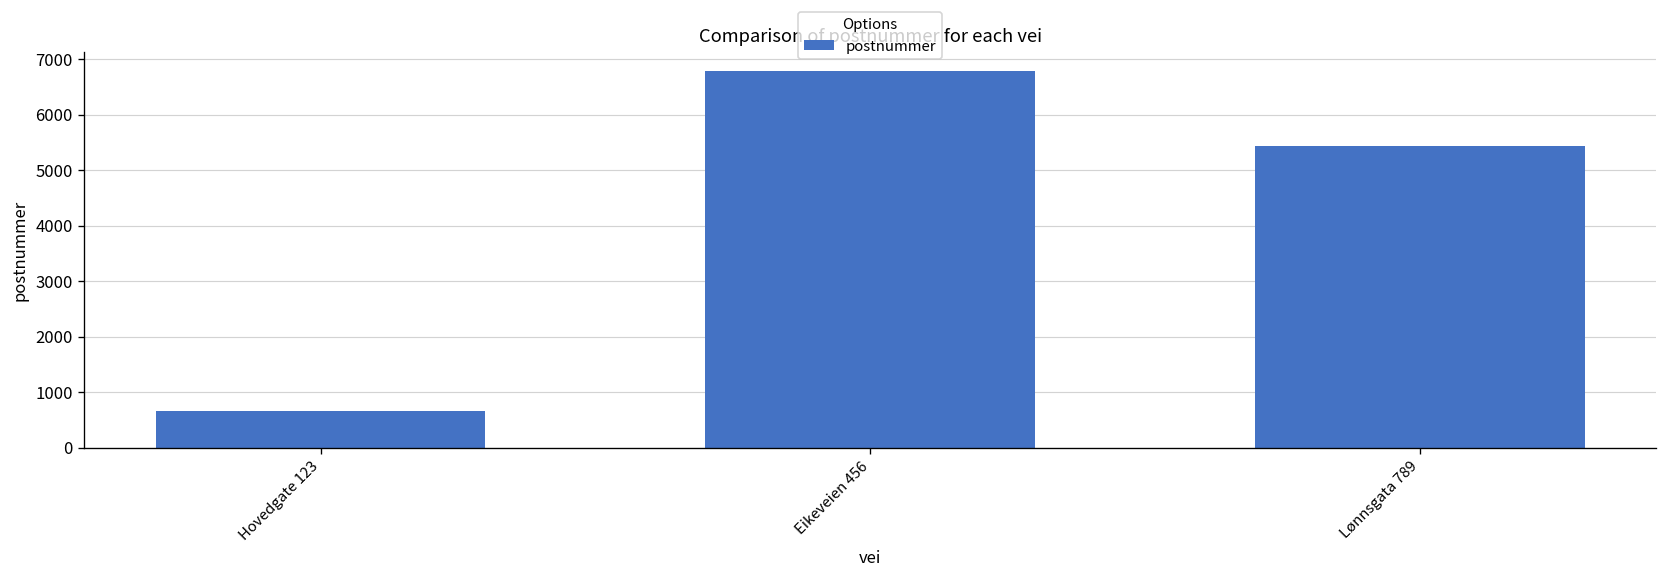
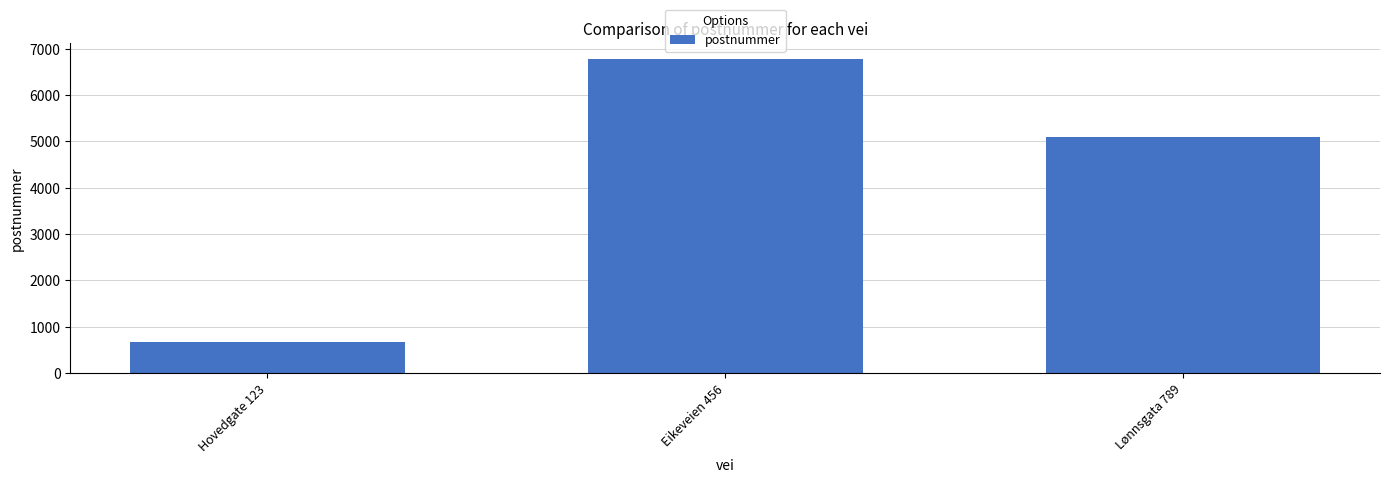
Lønnsgata 789: 5400 -> 5100
